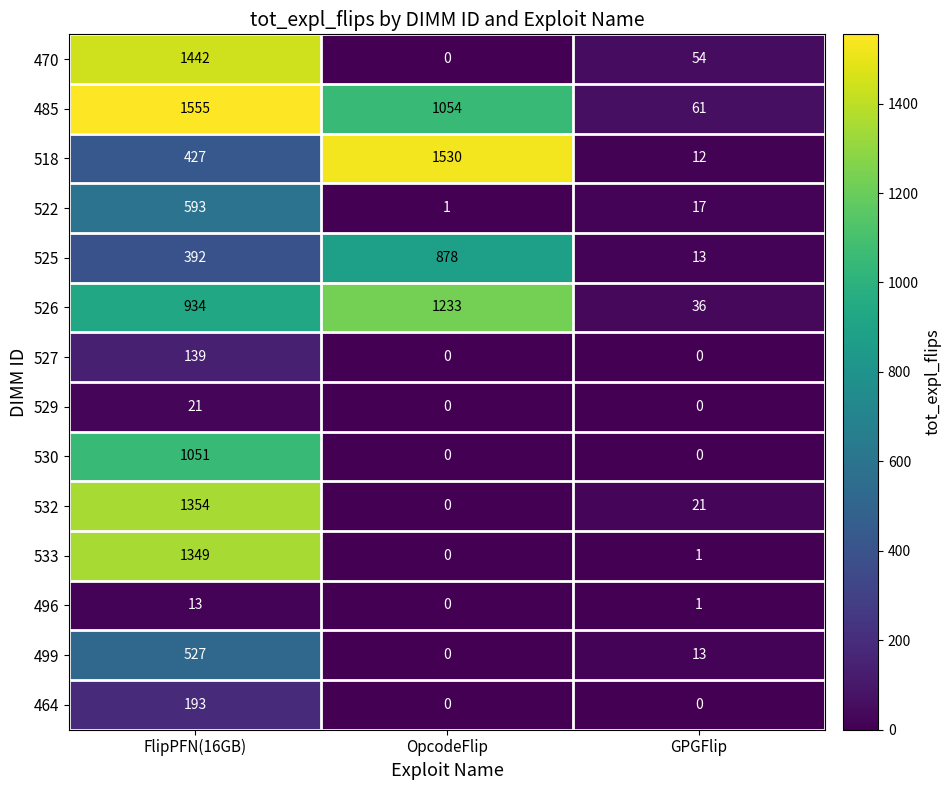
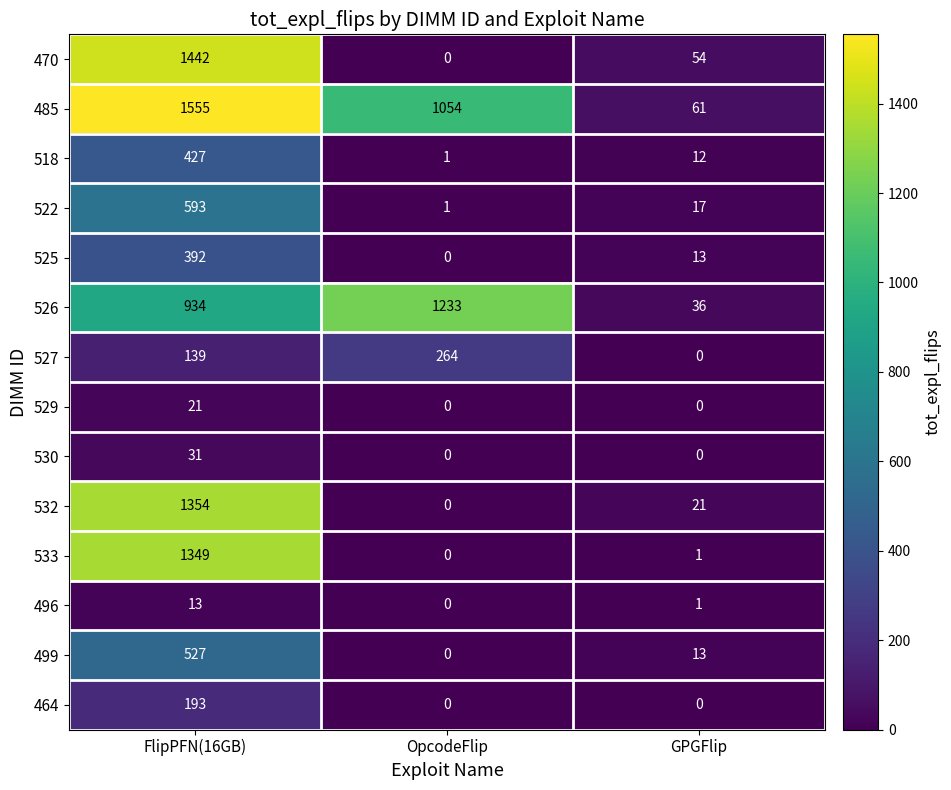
518, OpcodeFlip: 1530 -> 1
525, OpcodeFlip: 878 -> 0
527, OpcodeFlip: 0 -> 264
530, FlipPFN(16GB): 1051 -> 31
